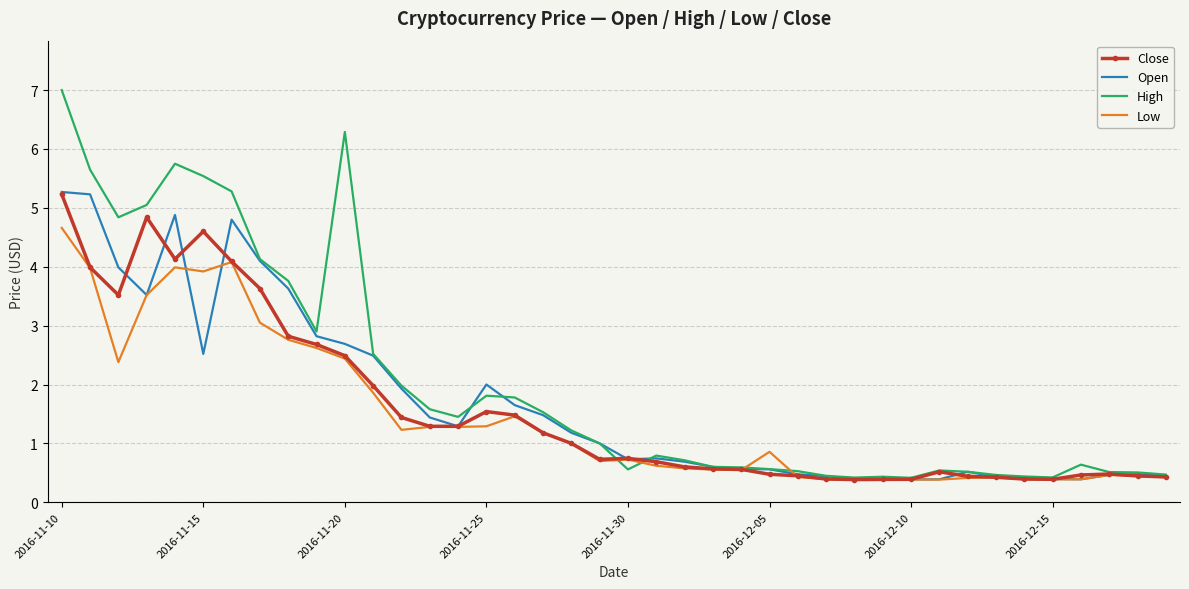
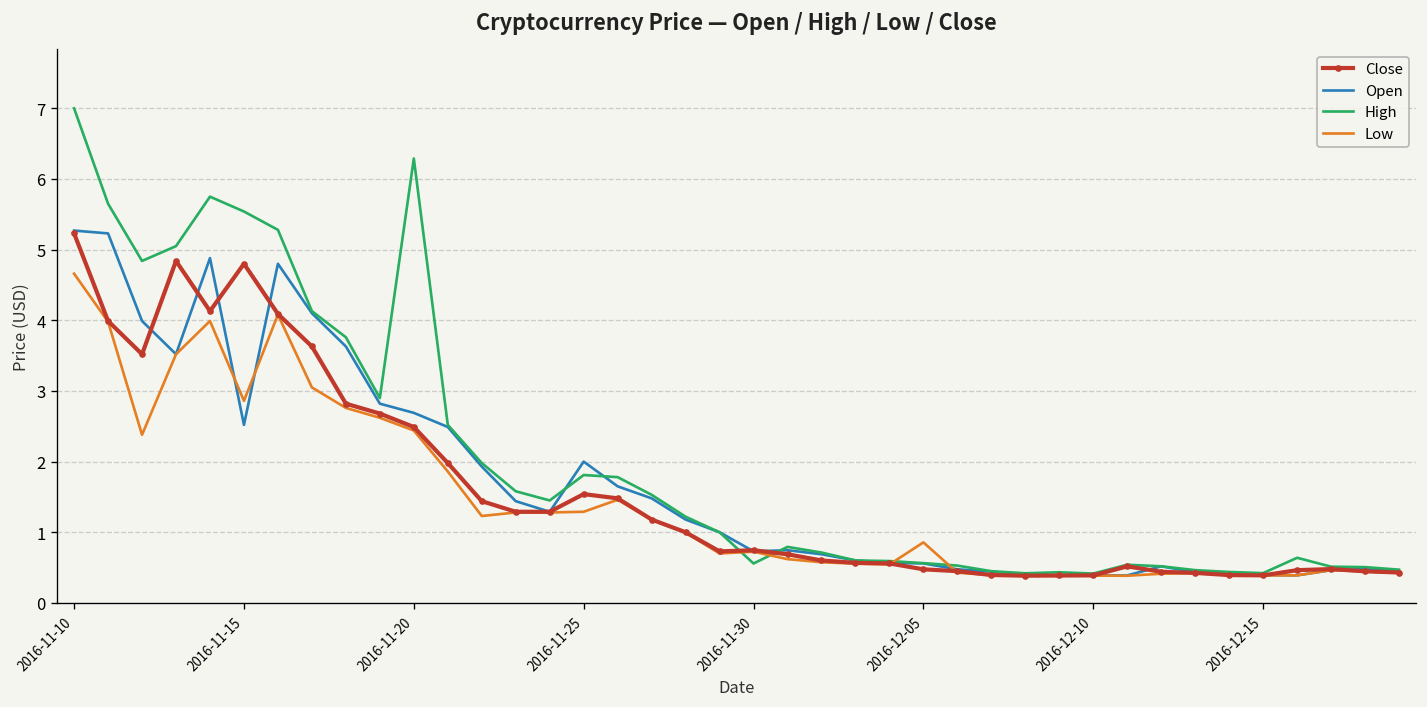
Close, 2016-11-15: 4.6 -> 4.8
Low, 2016-11-15: 3.9 -> 2.9
